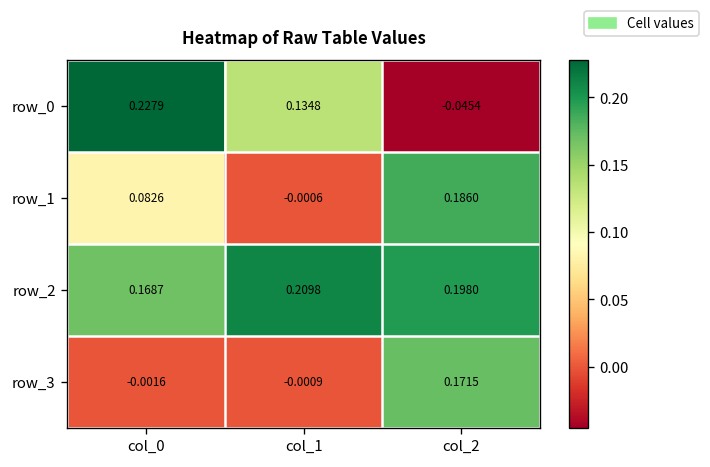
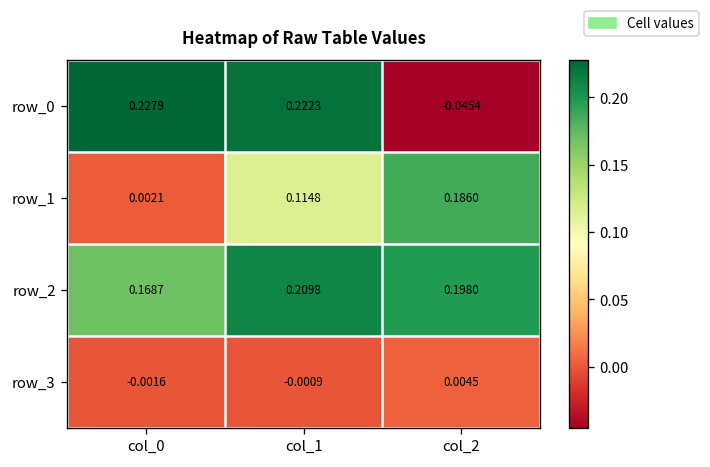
row_0, col_1: 0.1348 -> 0.2223
row_1, col_0: 0.0826 -> 0.0021
row_1, col_1: -0.0006 -> 0.1148
row_3, col_2: 0.1715 -> 0.0045
